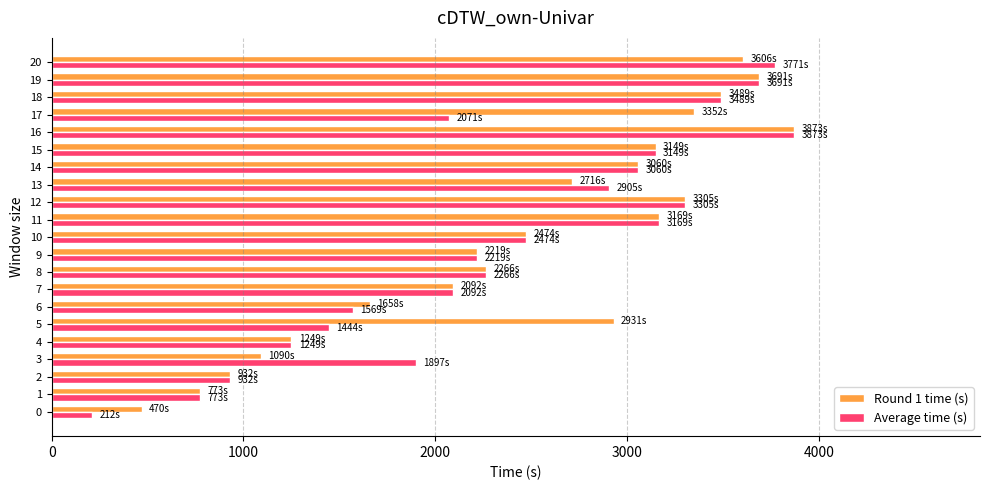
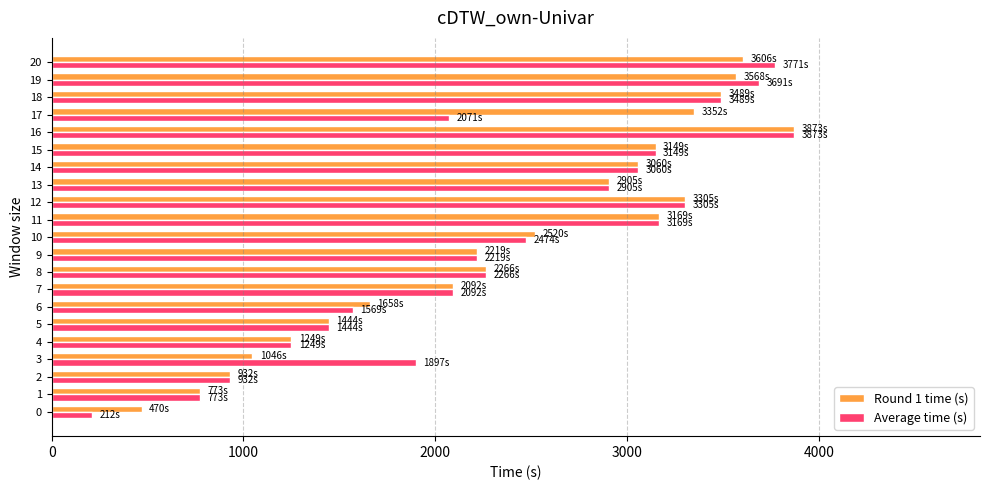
Round 1 time (s), 19: 3691s -> 3568s
Round 1 time (s), 13: 2716s -> 2905s
Round 1 time (s), 10: 2474s -> 2520s
Round 1 time (s), 5: 2931s -> 1444s
Round 1 time (s), 3: 1090s -> 1046s
